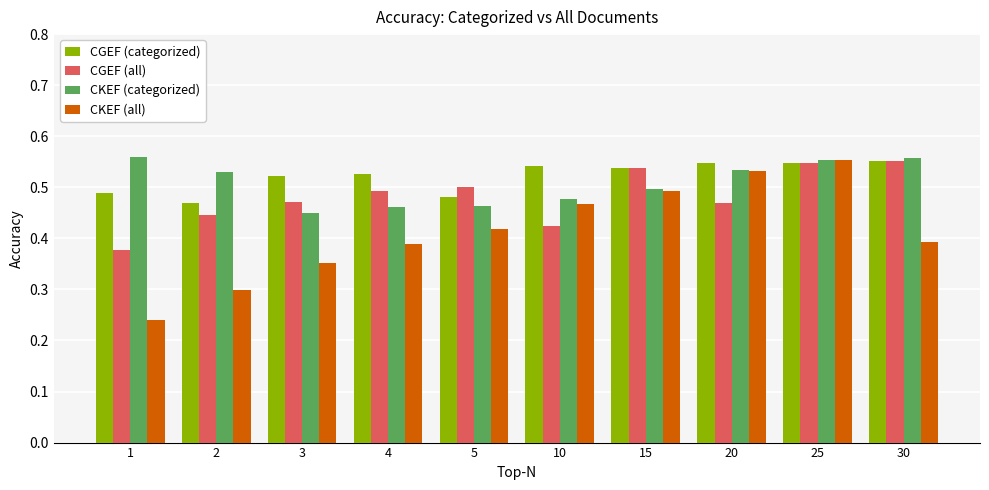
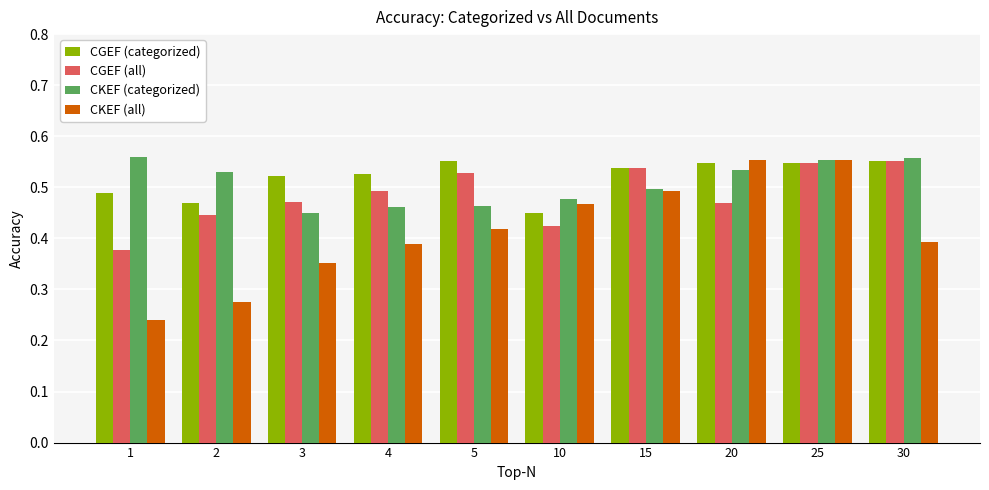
CKEF (all), 2: 0.30 -> 0.28
CGEF (categorized), 5: 0.48 -> 0.55
CGEF (all), 5: 0.50 -> 0.53
CGEF (categorized), 10: 0.54 -> 0.45
CKEF (all), 20: 0.53 -> 0.55
